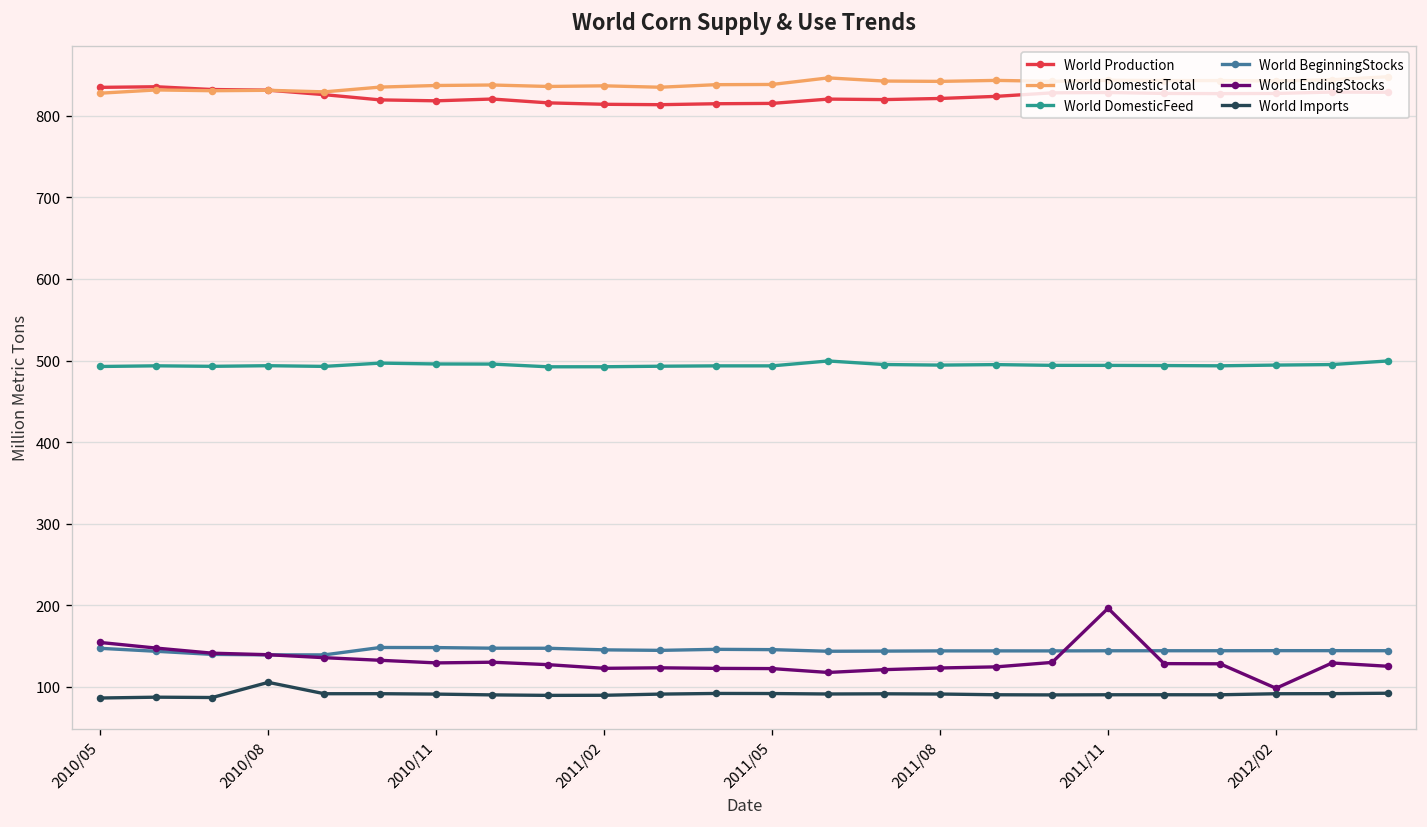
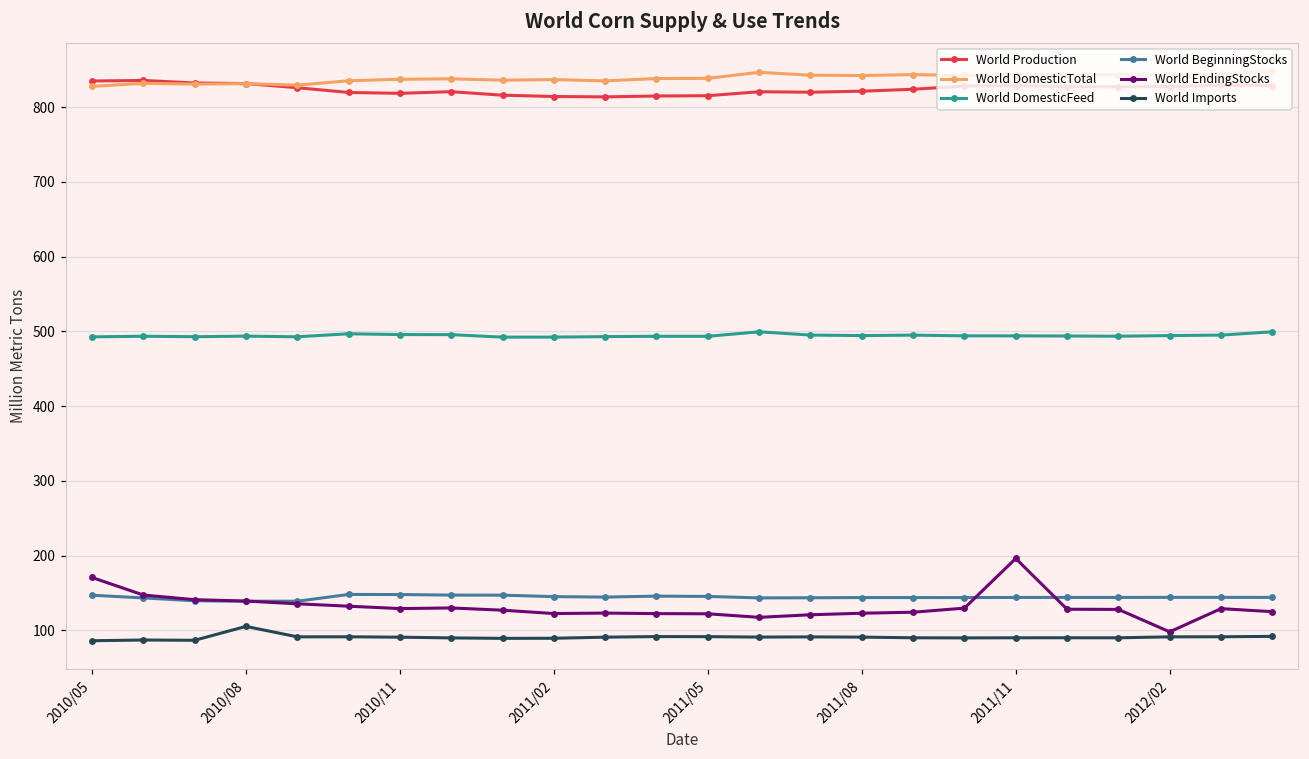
World EndingStocks, 2010/05: 150 -> 170
